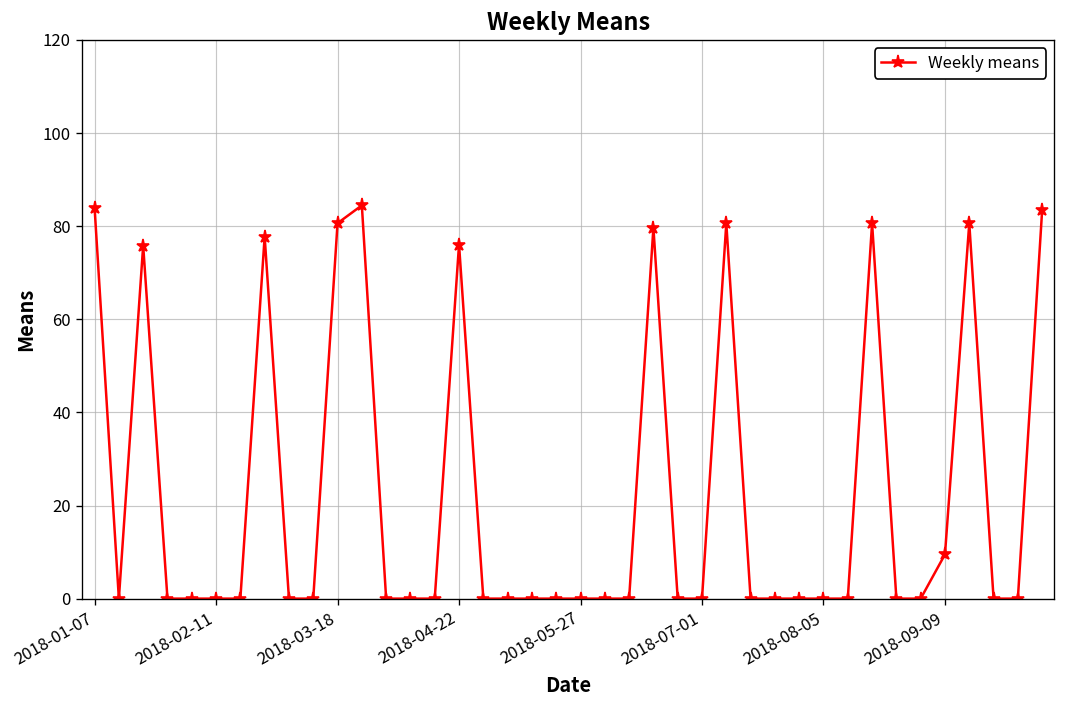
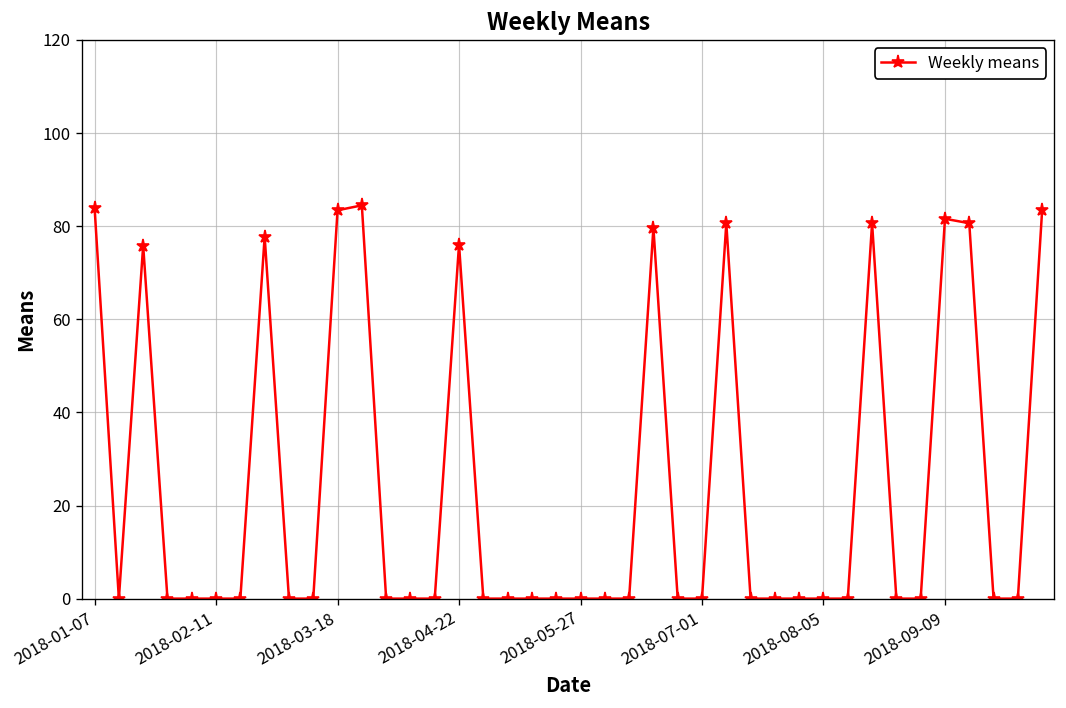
2018-03-18: 81 -> 83
2018-09-09: 10 -> 82
